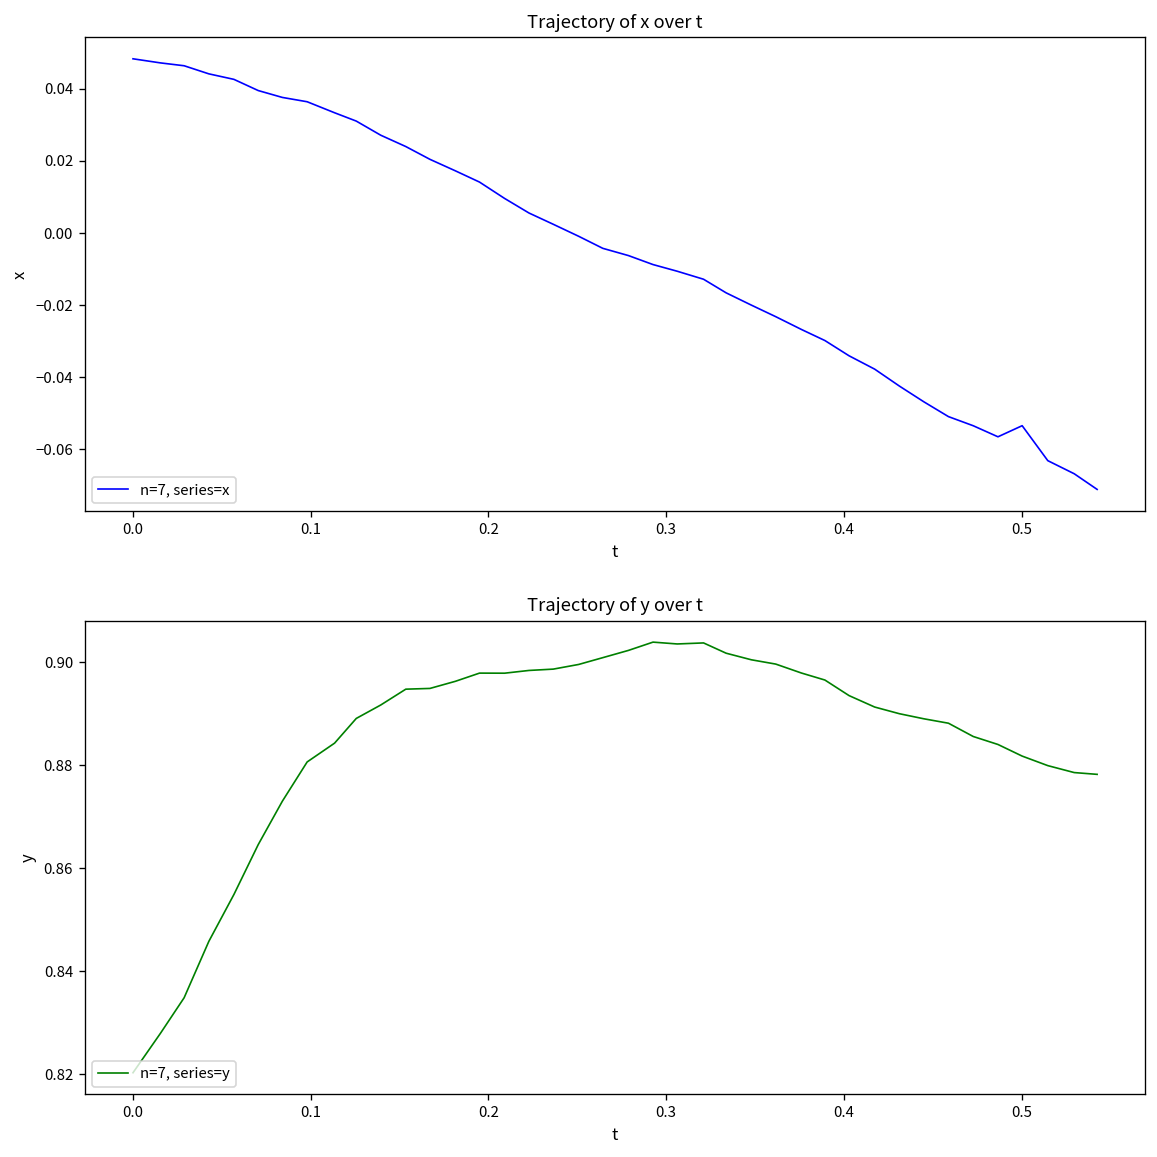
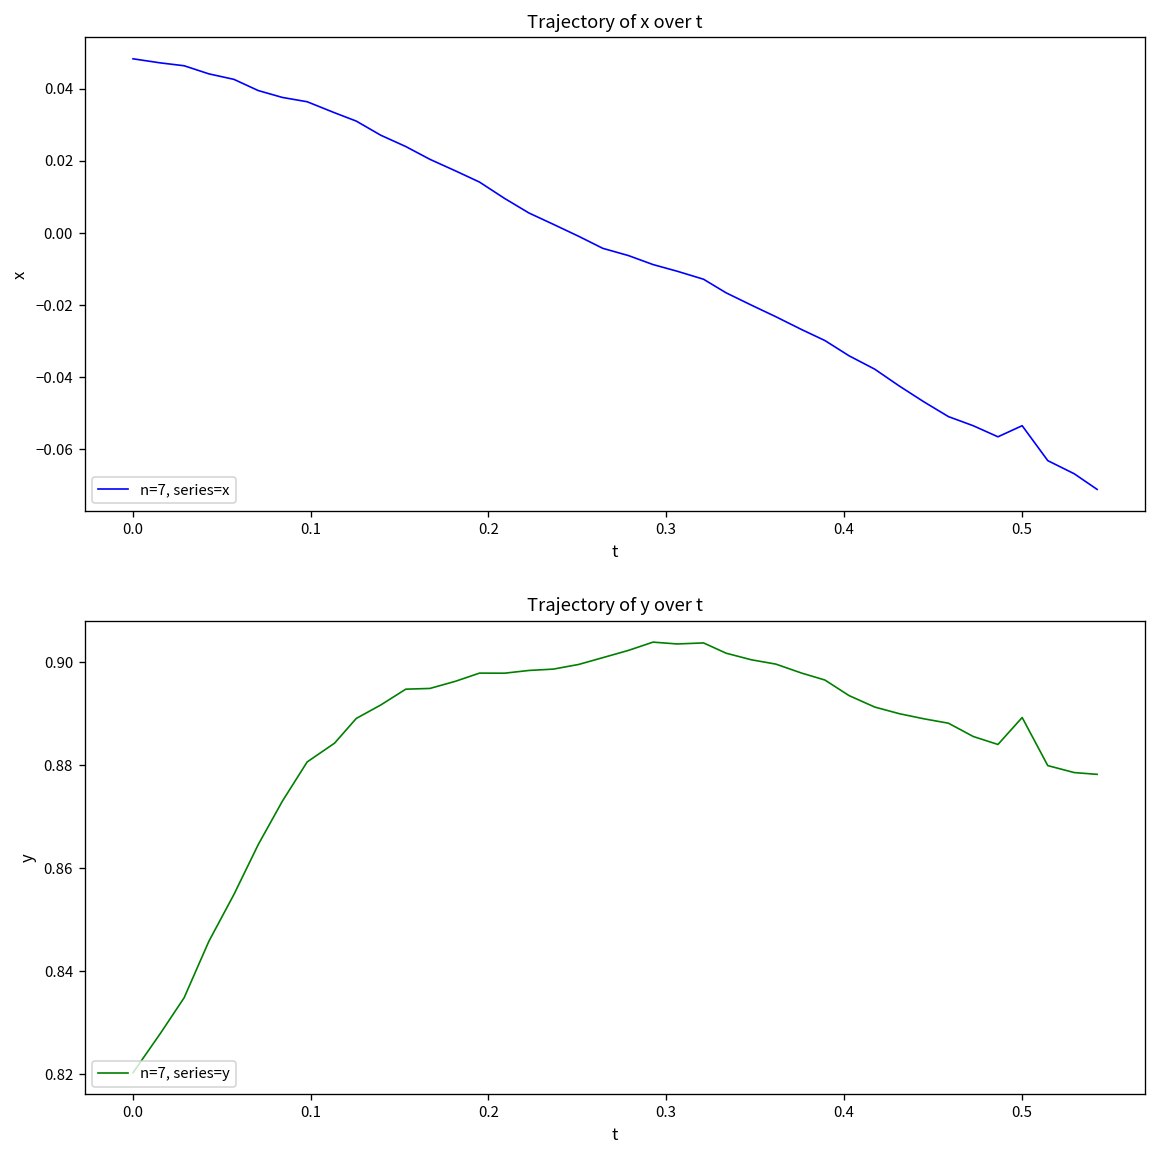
Trajectory of y over t, 0.5: 0.882 -> 0.889
